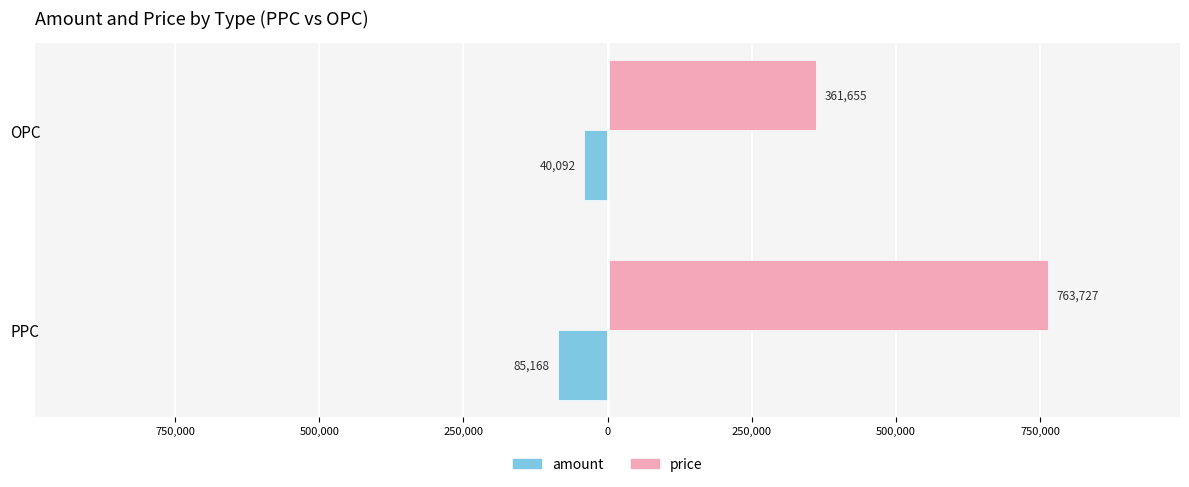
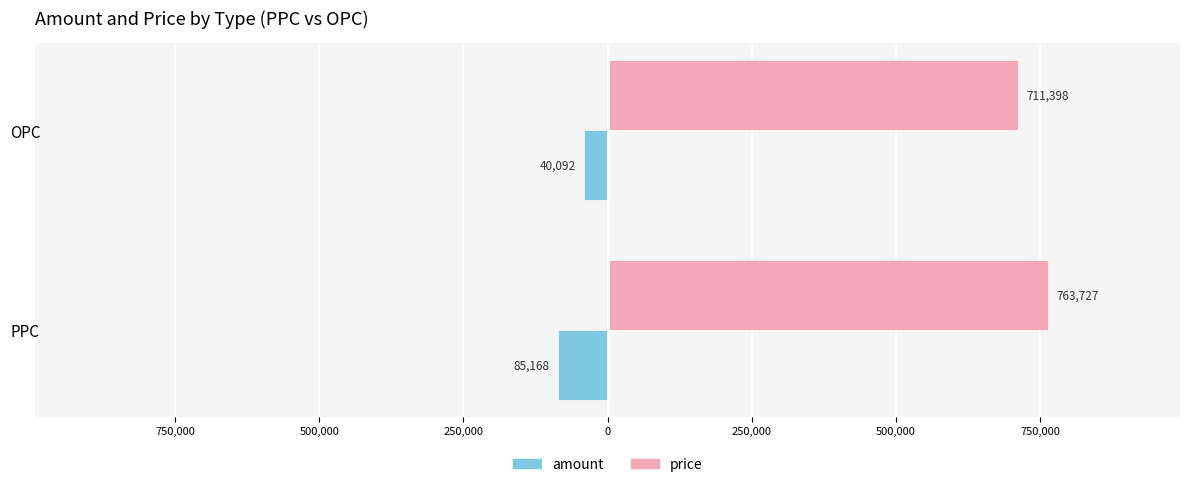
price, OPC: 361,655 -> 711,398
